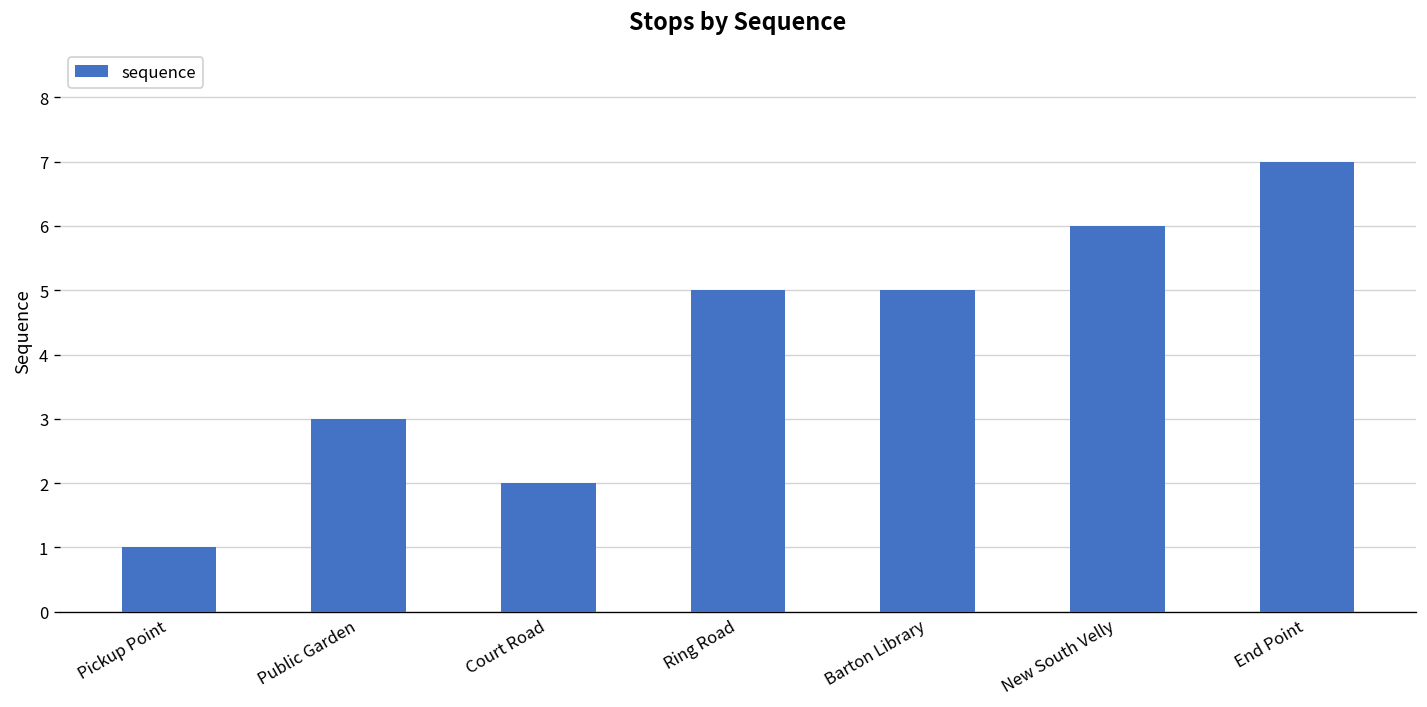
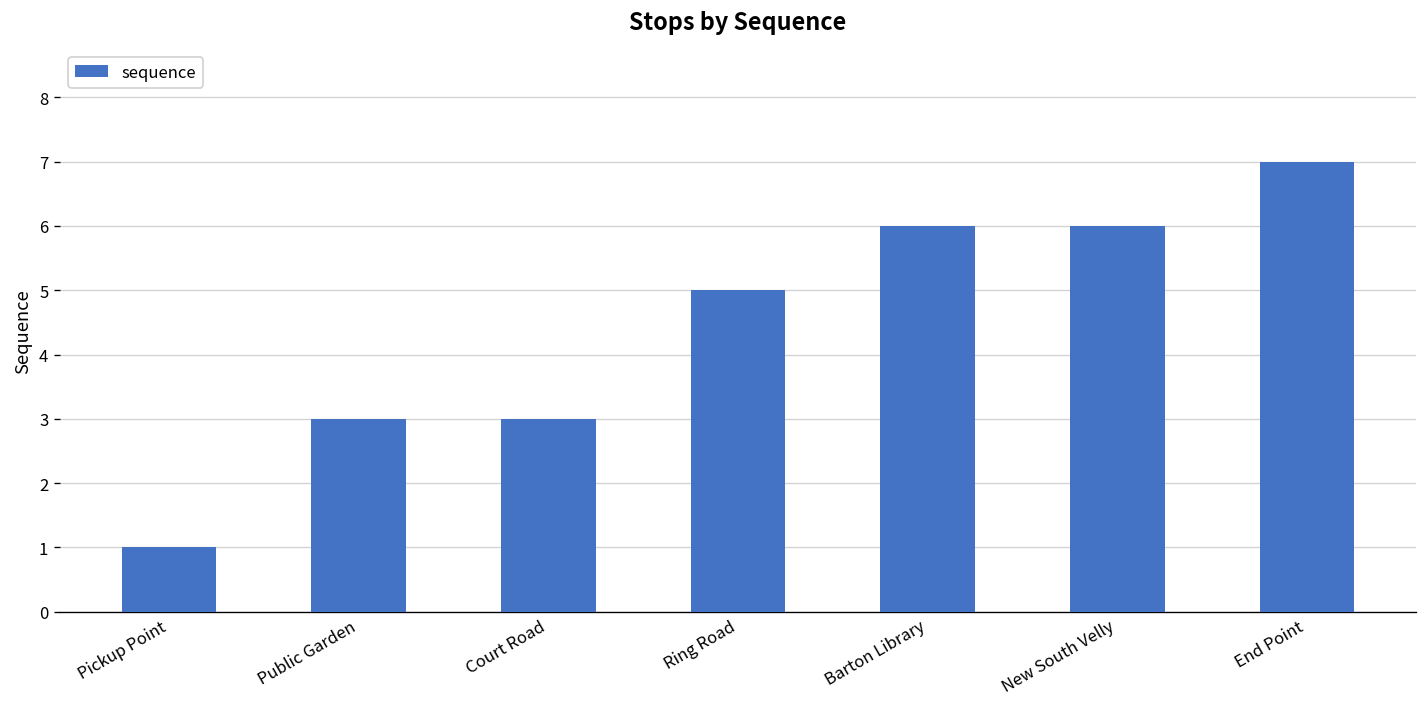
Court Road: 2 -> 3
Barton Library: 5 -> 6
